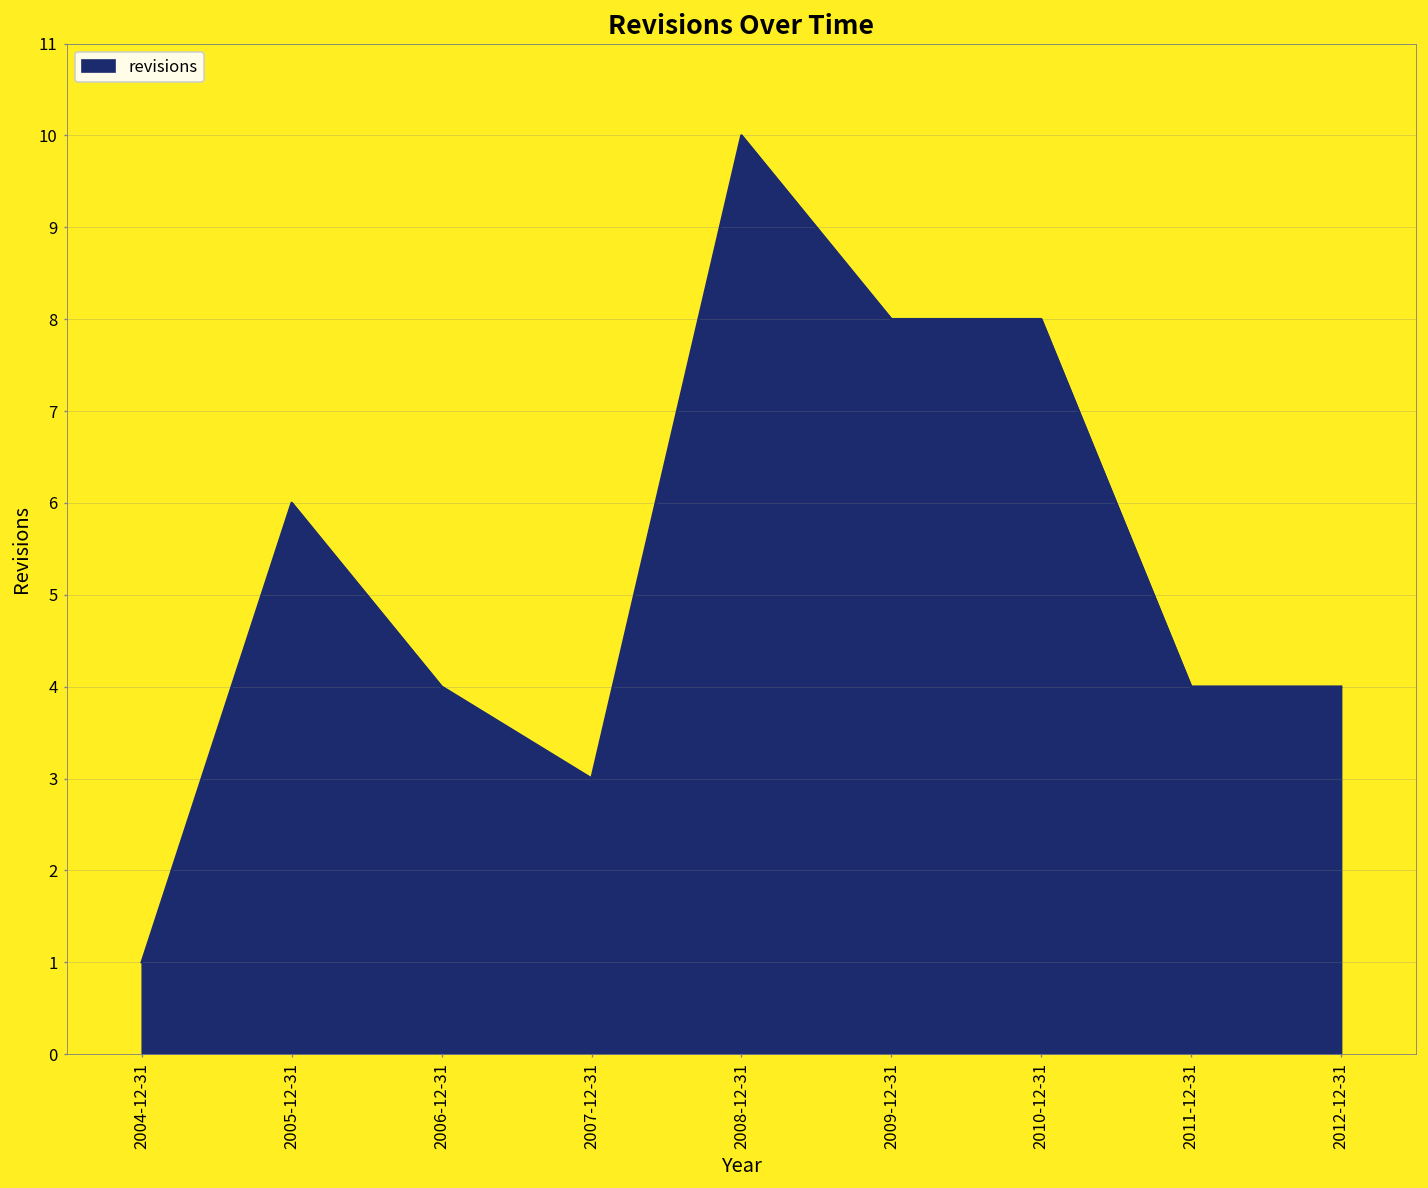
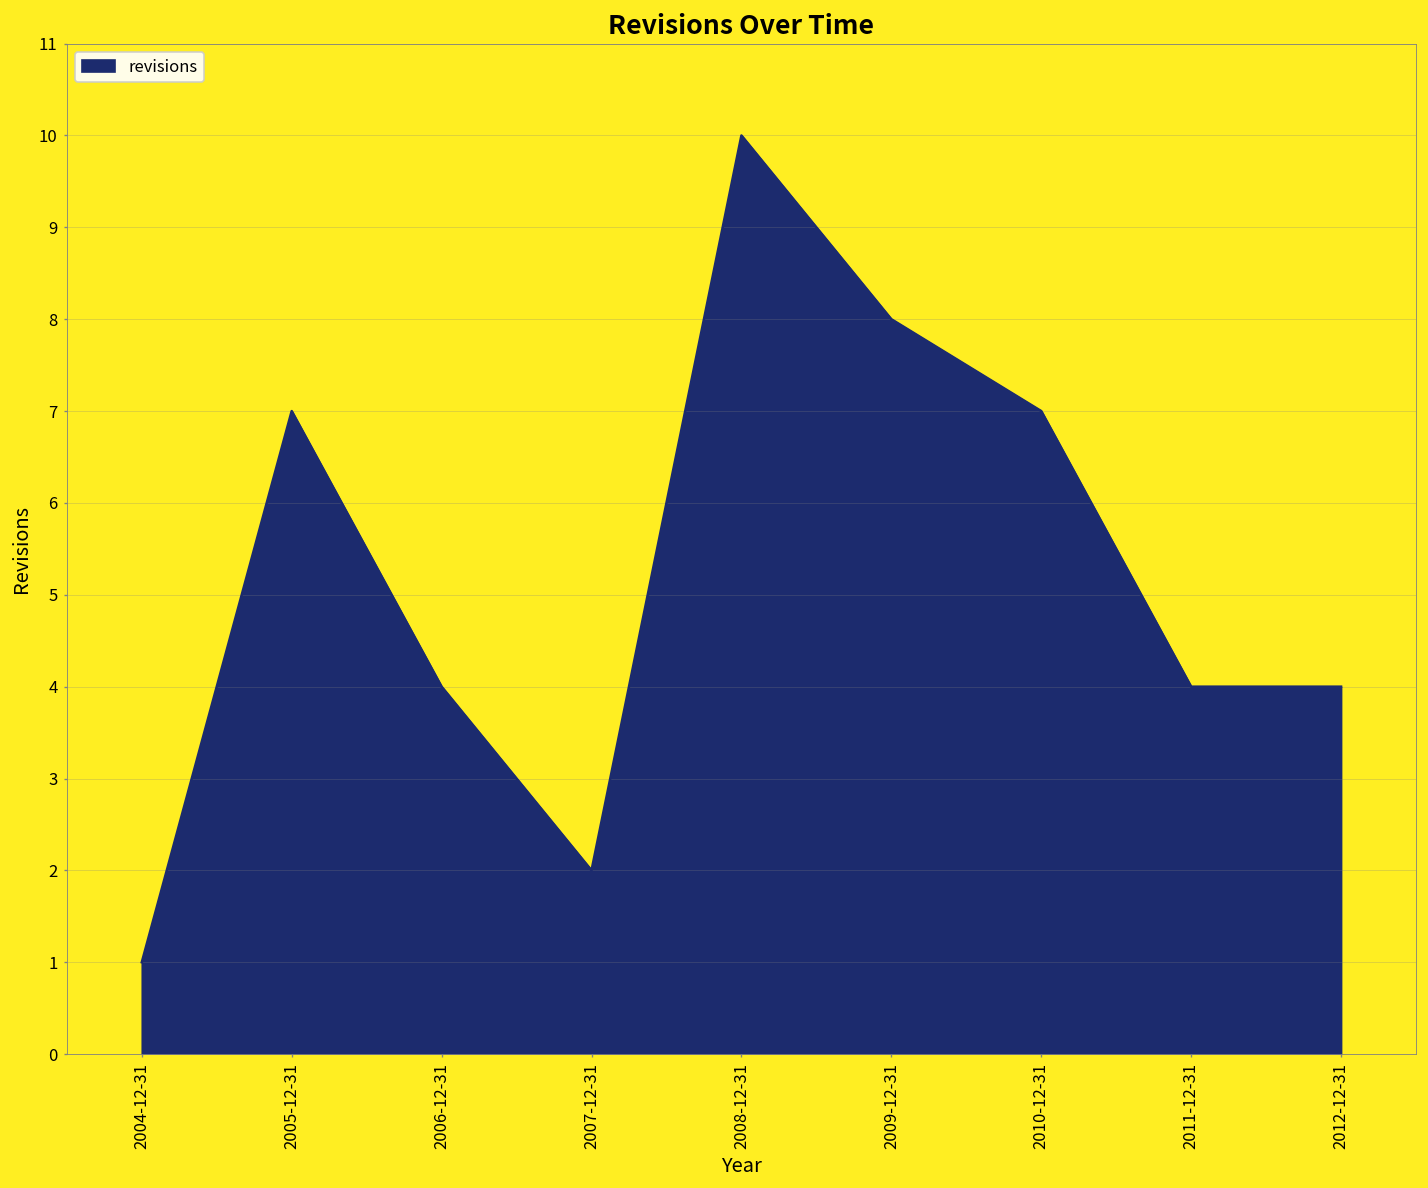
2005-12-31: 6 -> 7
2007-12-31: 3 -> 2
2010-12-31: 8 -> 7
